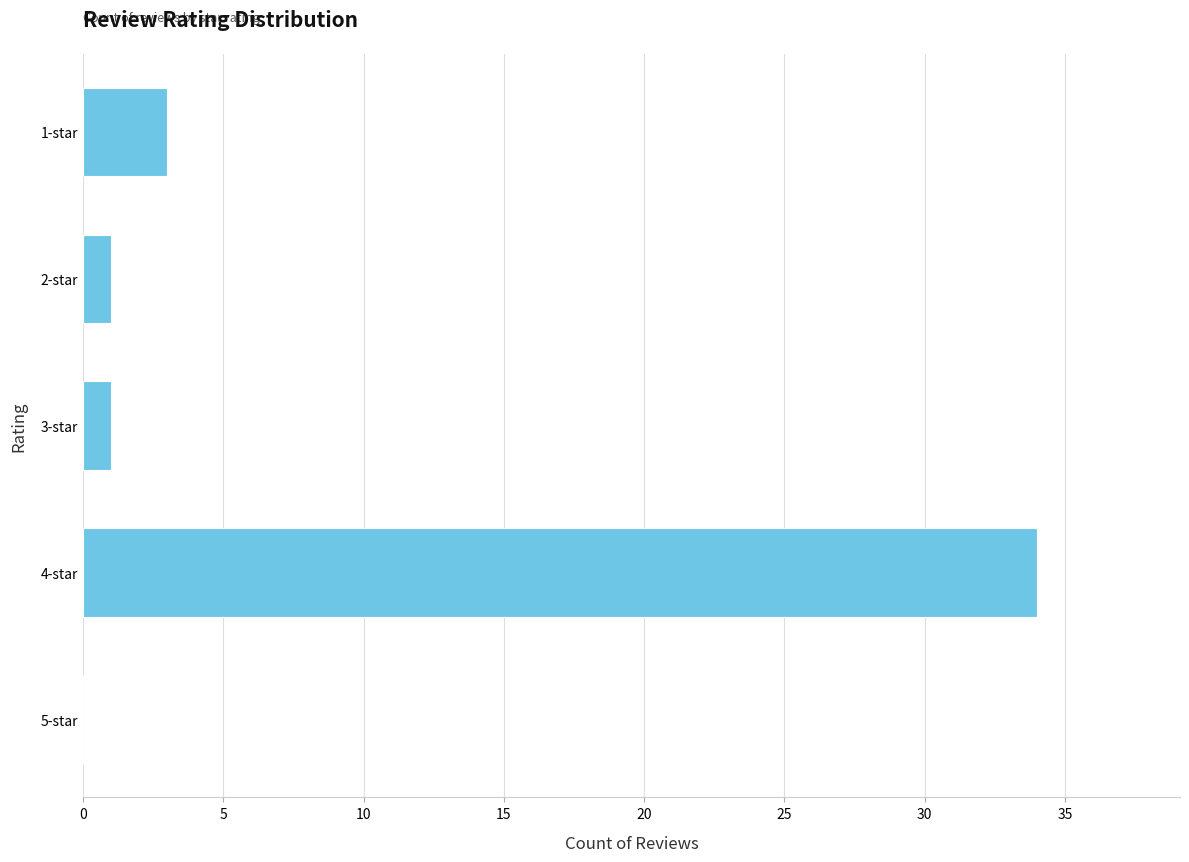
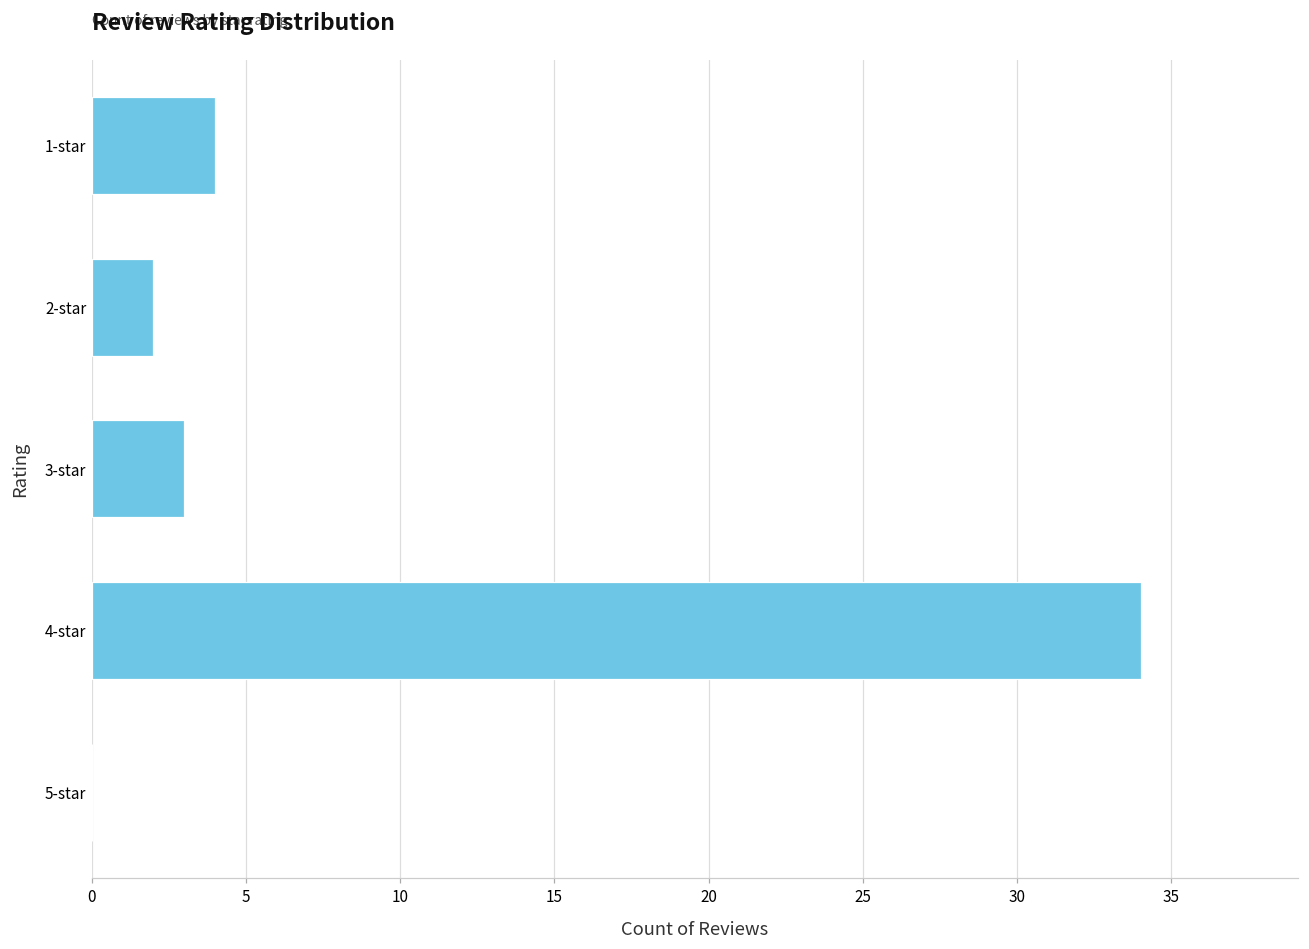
1-star: 3 -> 4
2-star: 1 -> 2
3-star: 1 -> 3
